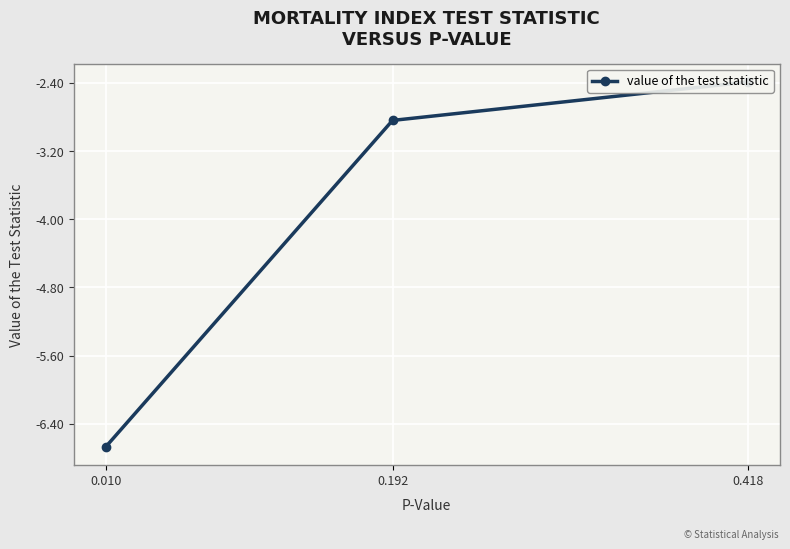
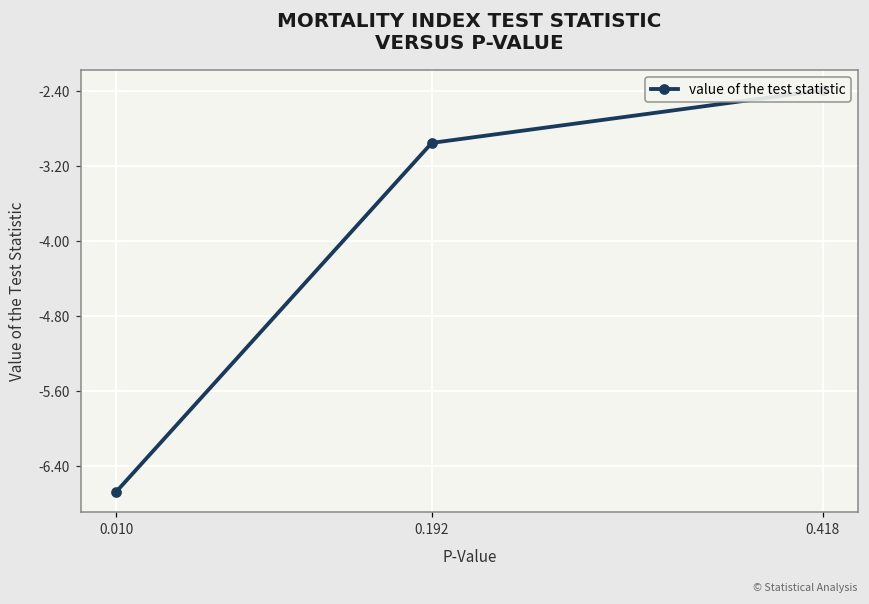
0.192: -2.8 -> -3.0
